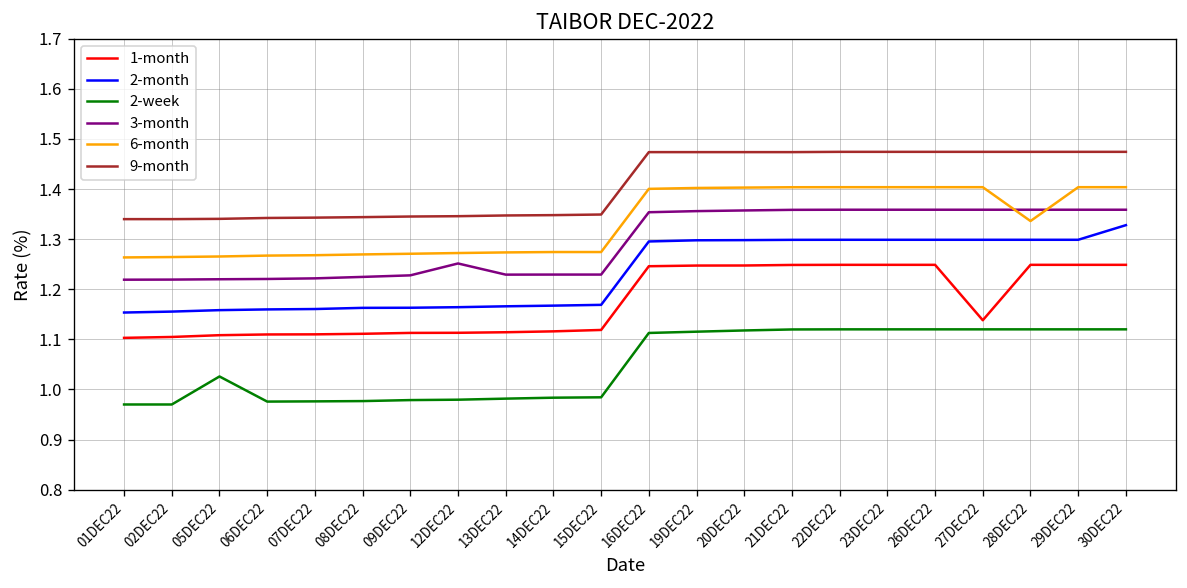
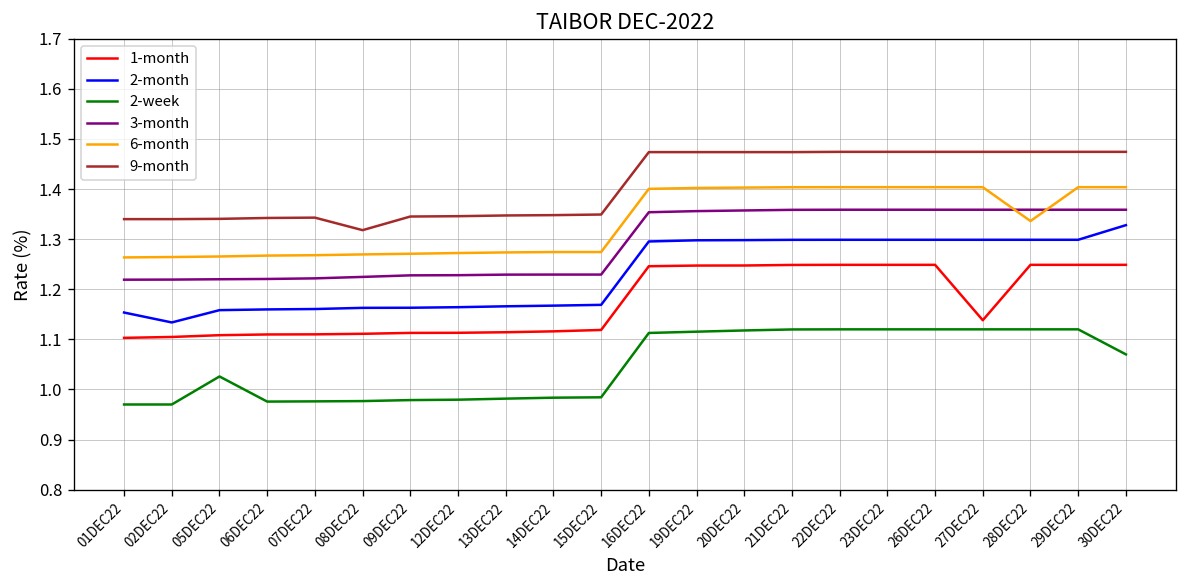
2-month, 02DEC22: 1.16 -> 1.13
9-month, 08DEC22: 1.34 -> 1.32
3-month, 12DEC22: 1.25 -> 1.23
2-week, 30DEC22: 1.12 -> 1.07
